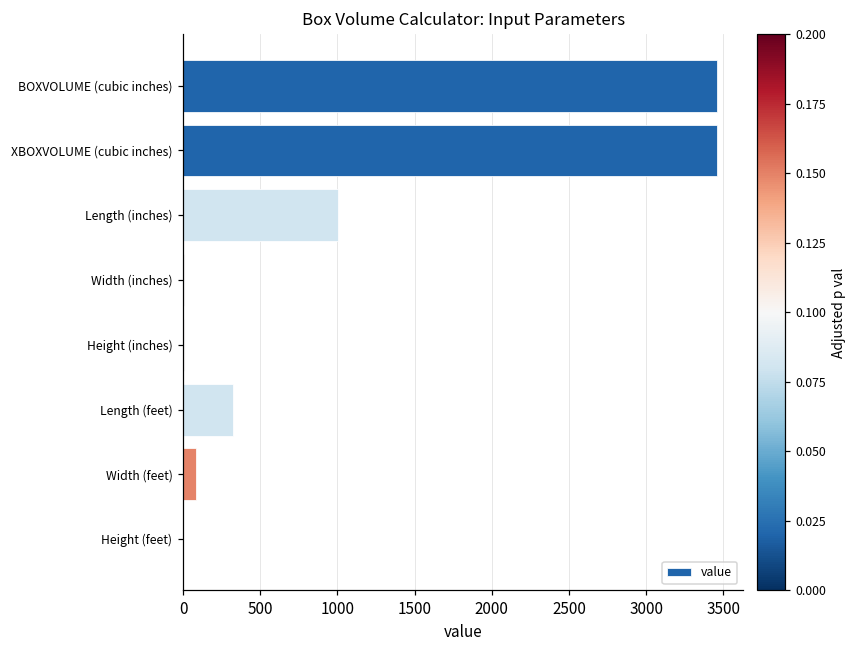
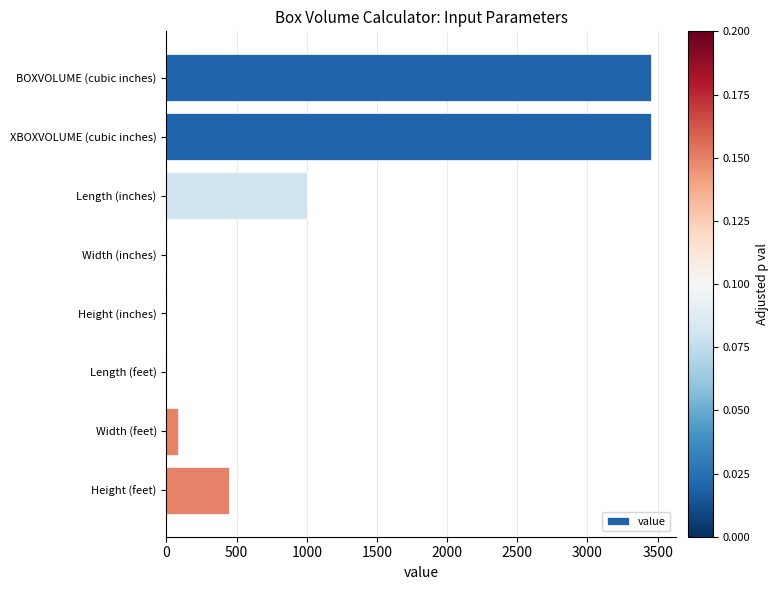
Length (feet): 320 -> 0
Height (feet): 0 -> 450
